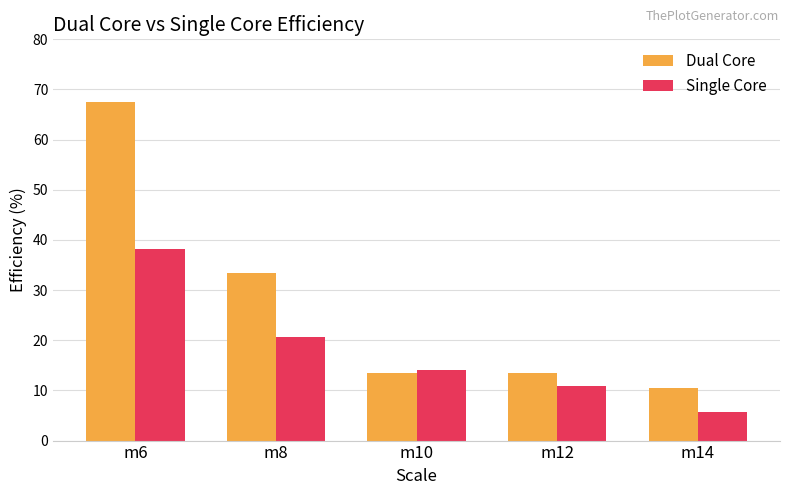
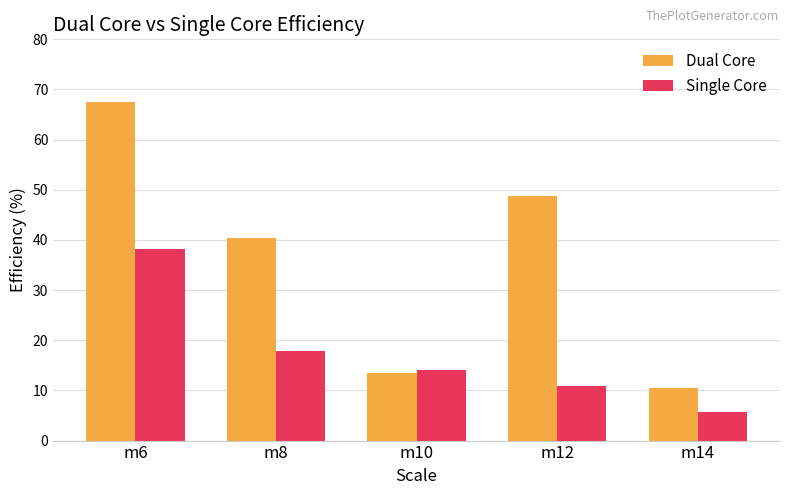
Dual Core, m8: 33 -> 40
Single Core, m8: 21 -> 18
Dual Core, m12: 13 -> 49
